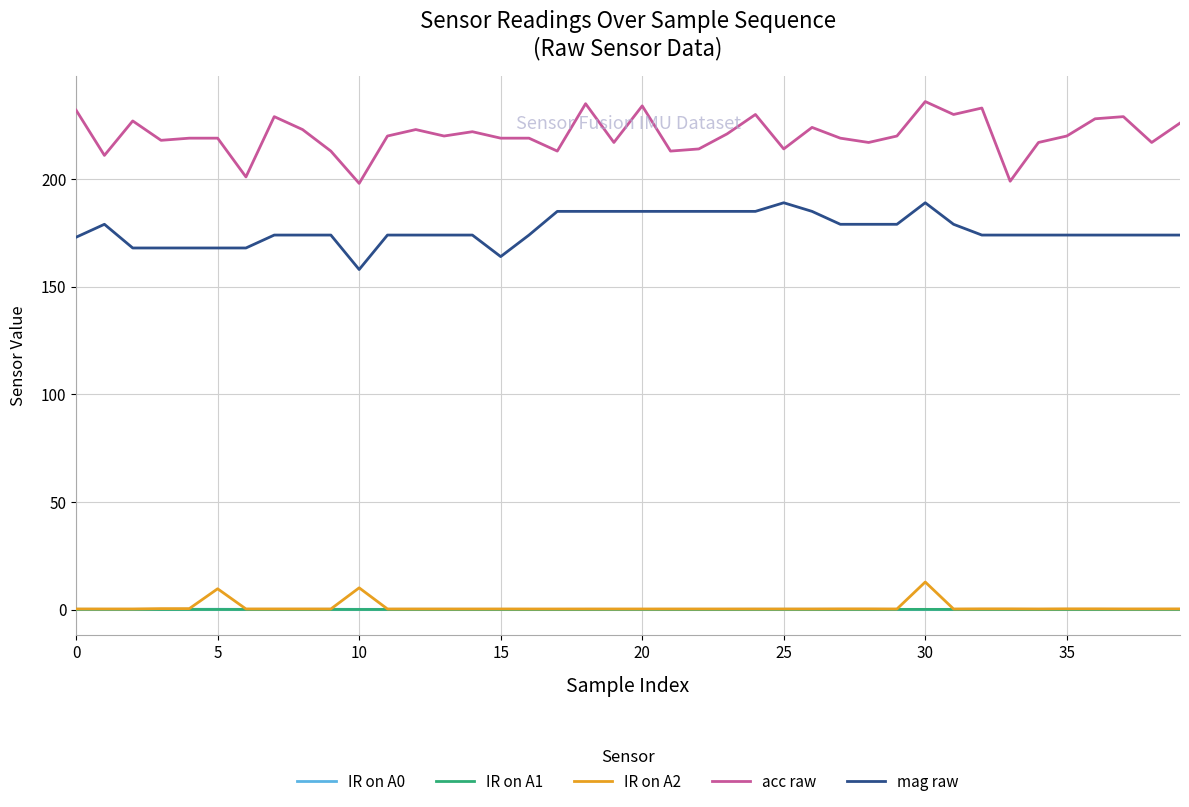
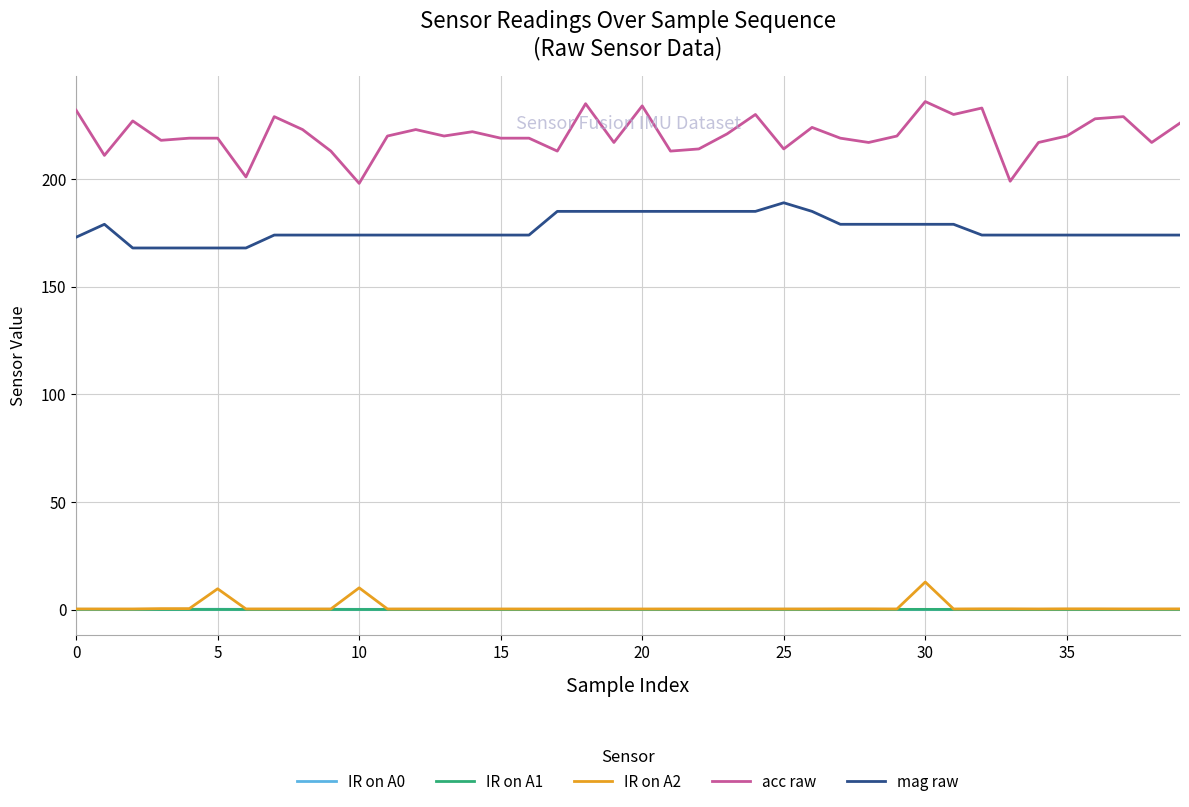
mag raw, 10: 158 -> 174
mag raw, 15: 164 -> 174
mag raw, 30: 189 -> 179
